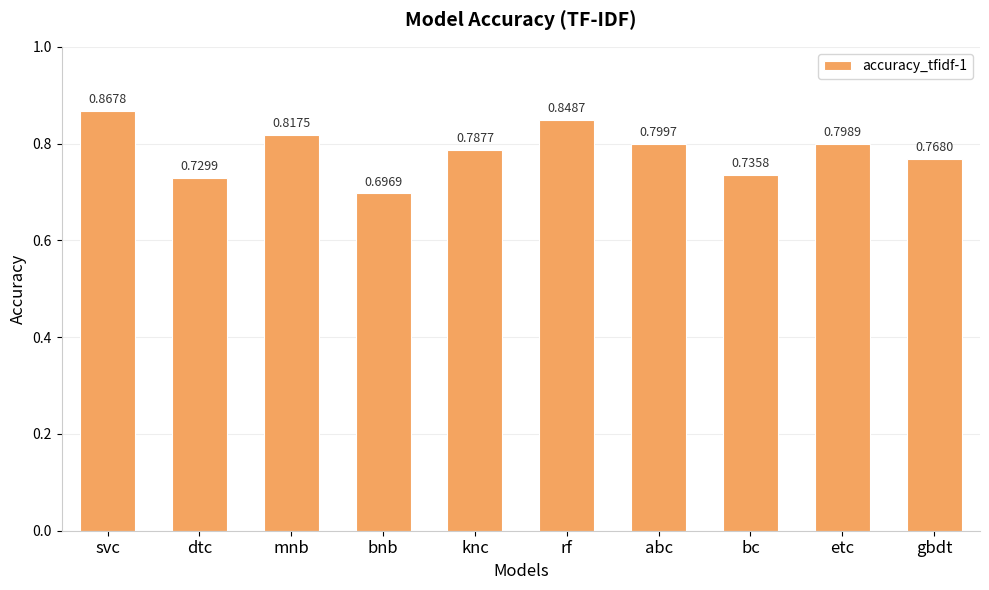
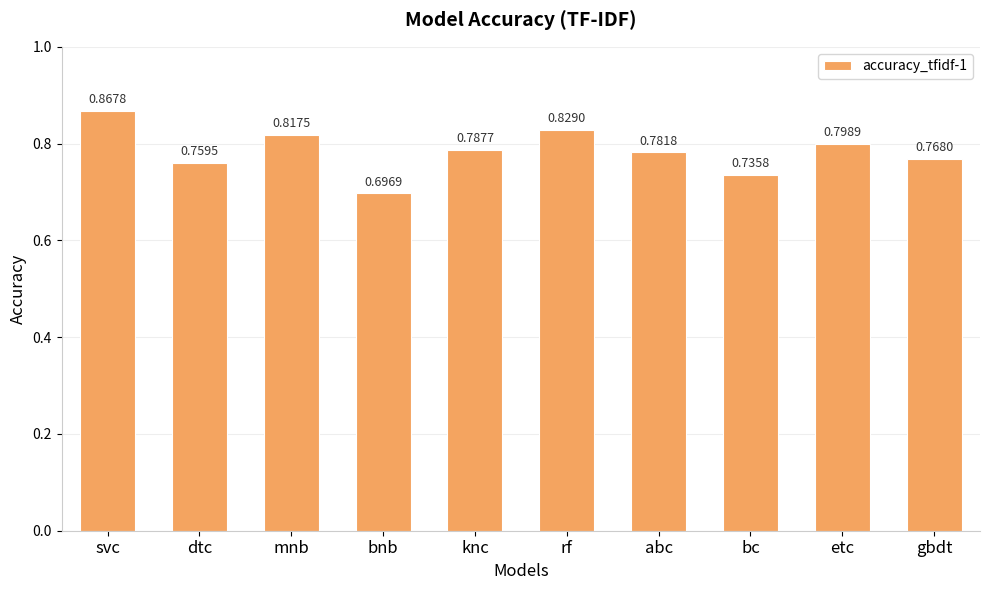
dtc: 0.7299 -> 0.7595
rf: 0.8487 -> 0.8290
abc: 0.7997 -> 0.7818
